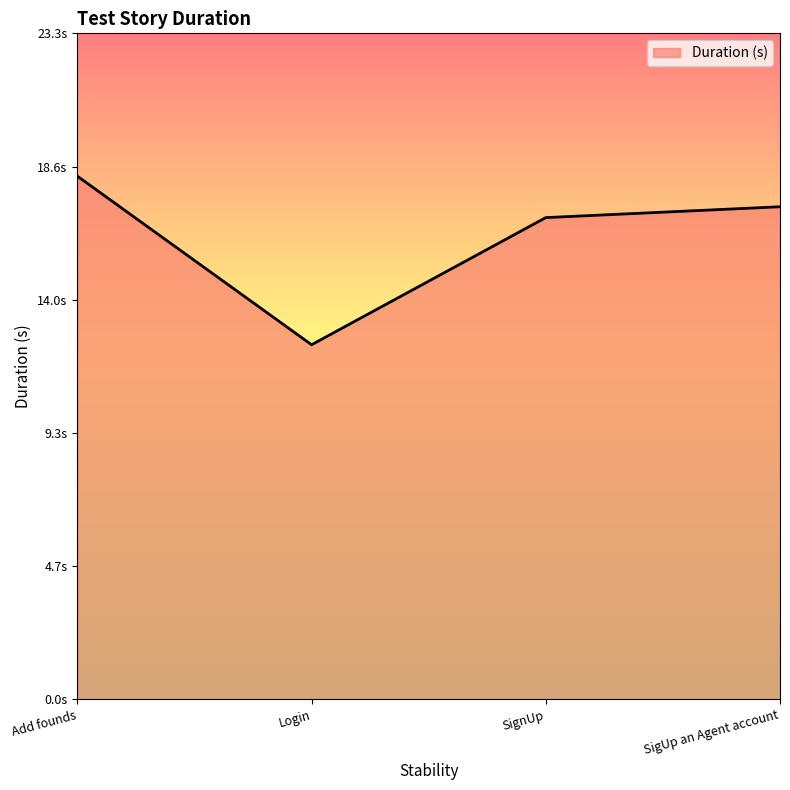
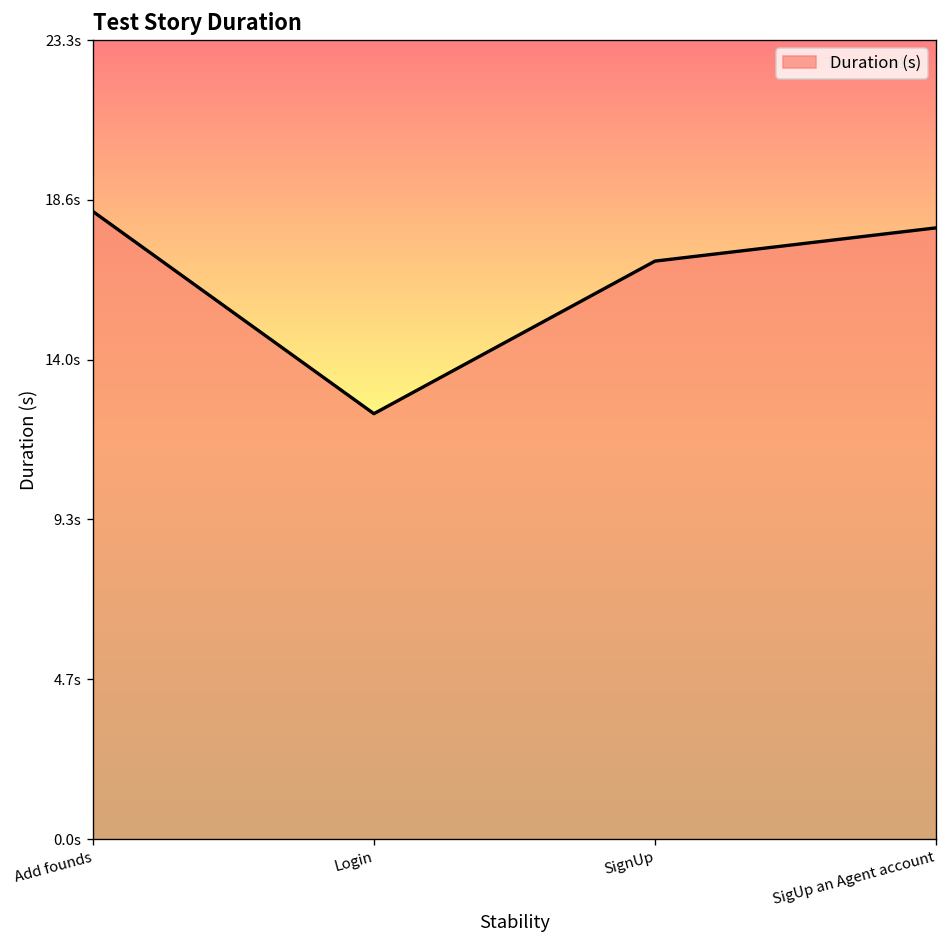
SigUp an Agent account: 17.2s -> 17.8s
